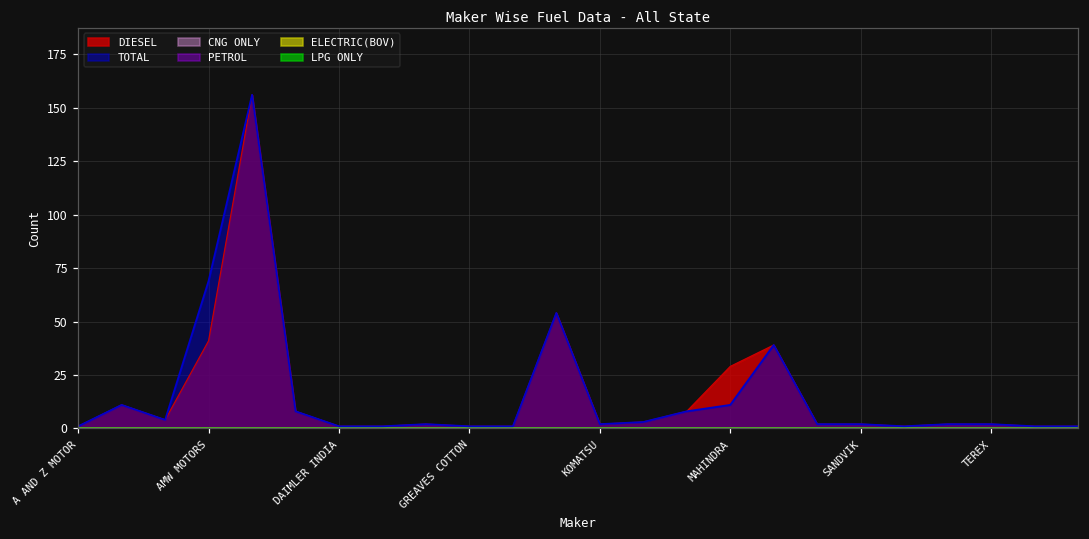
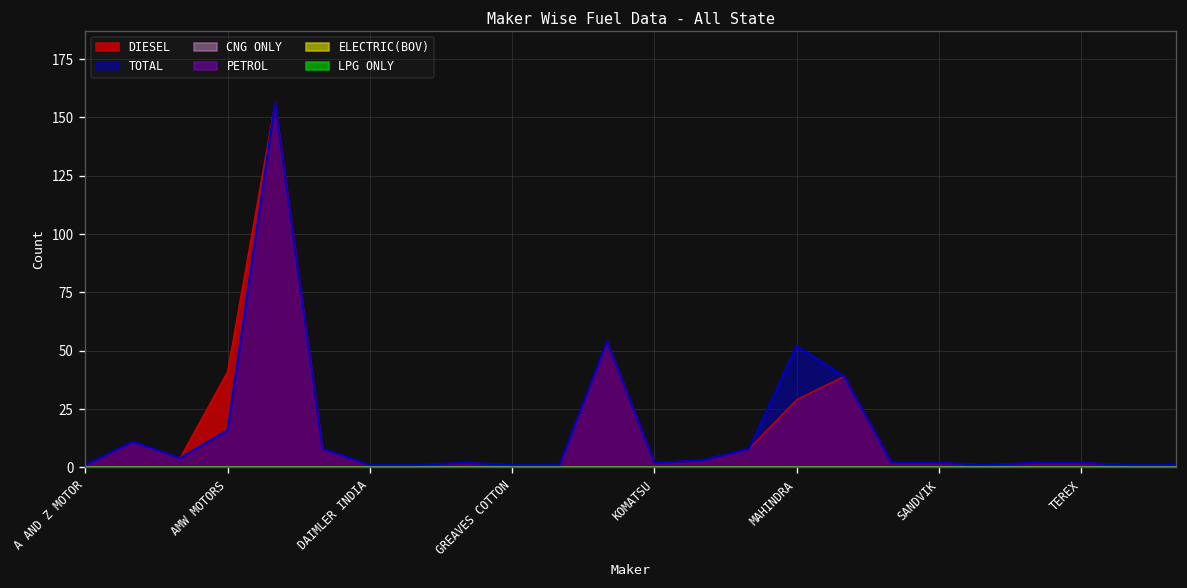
TOTAL, AMW MOTORS: 69 -> 16
TOTAL, MAHINDRA: 11 -> 52
